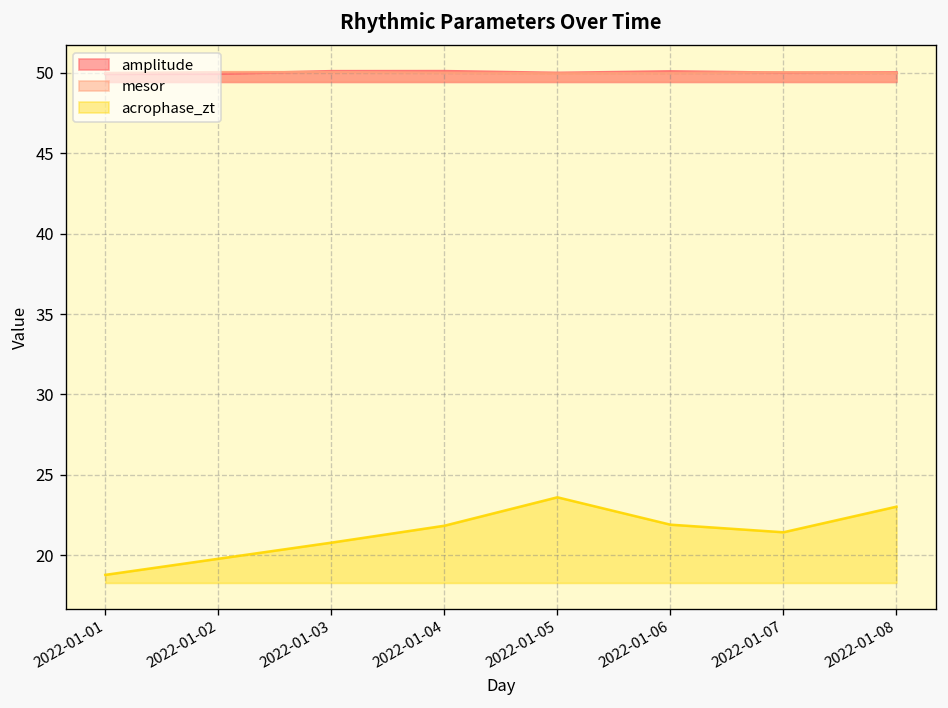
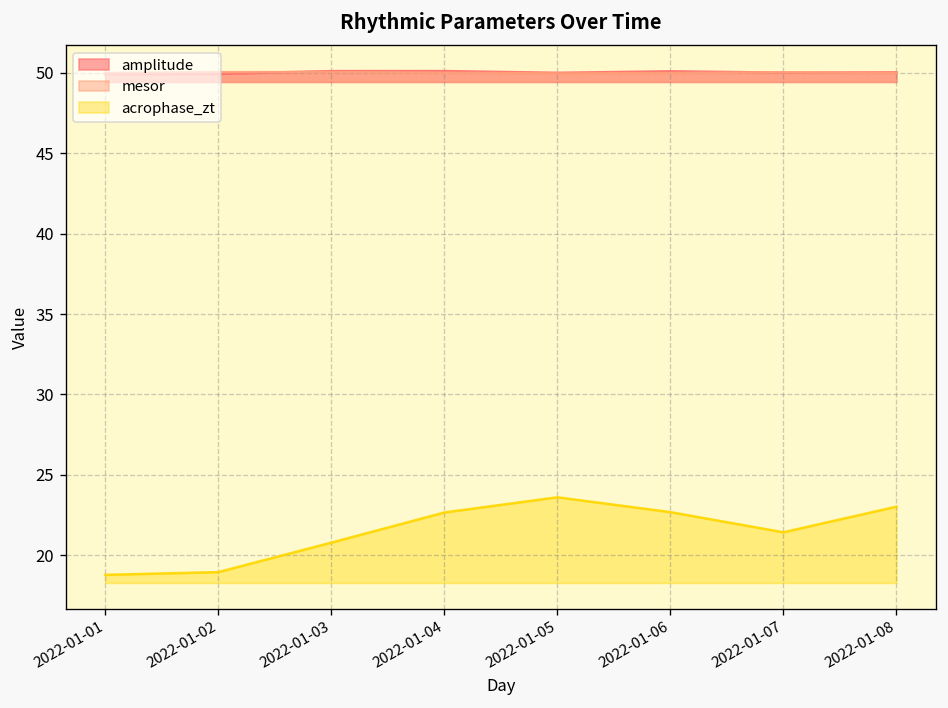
acrophase_zt, 2022-01-02: 19.8 -> 19.0
acrophase_zt, 2022-01-04: 21.8 -> 22.7
acrophase_zt, 2022-01-06: 21.9 -> 22.7
